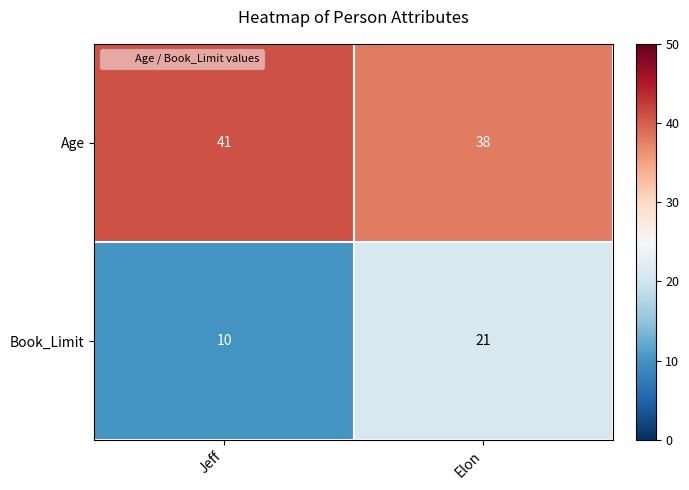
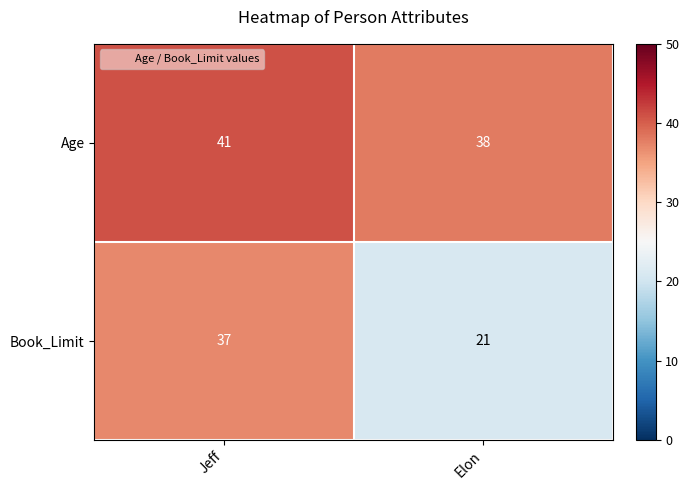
Book_Limit, Jeff: 10 -> 37
